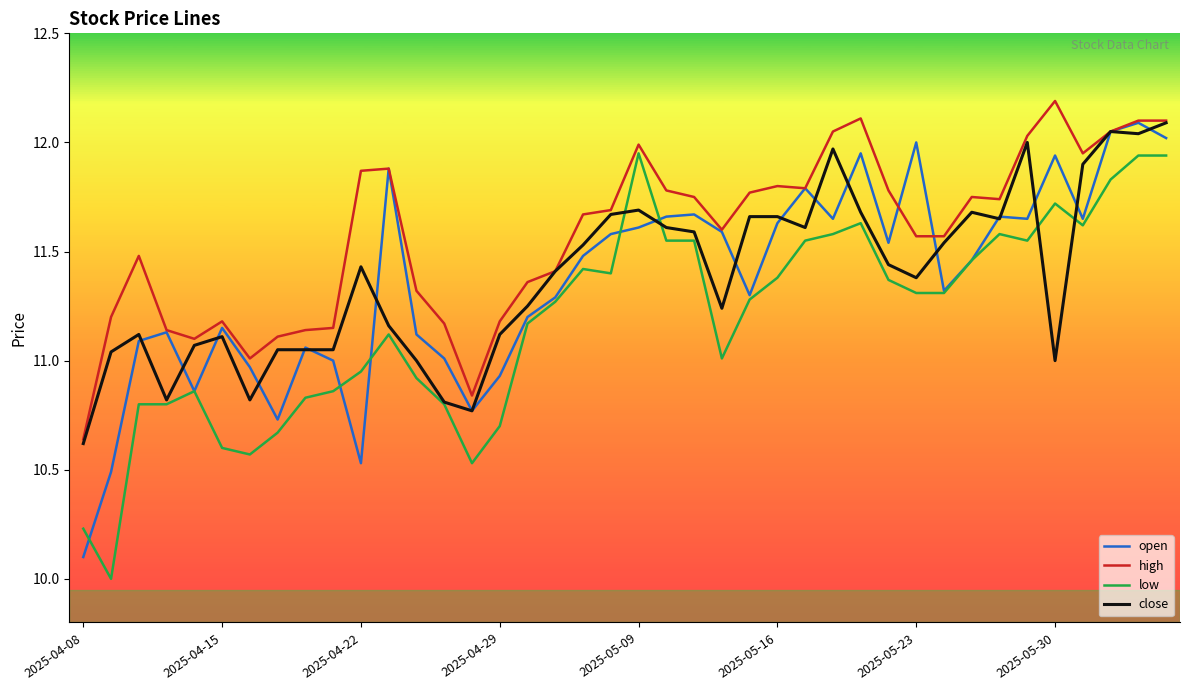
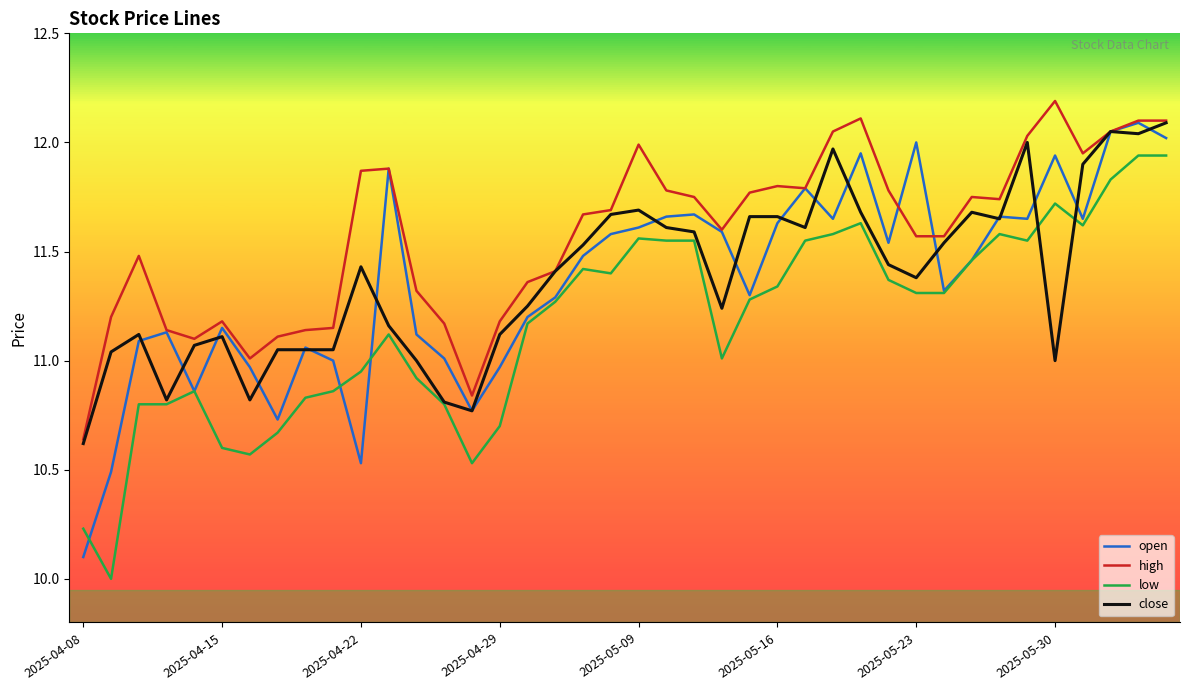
open, 2025-04-29: 10.93 -> 10.97
low, 2025-05-09: 11.95 -> 11.56
low, 2025-05-16: 11.38 -> 11.34
